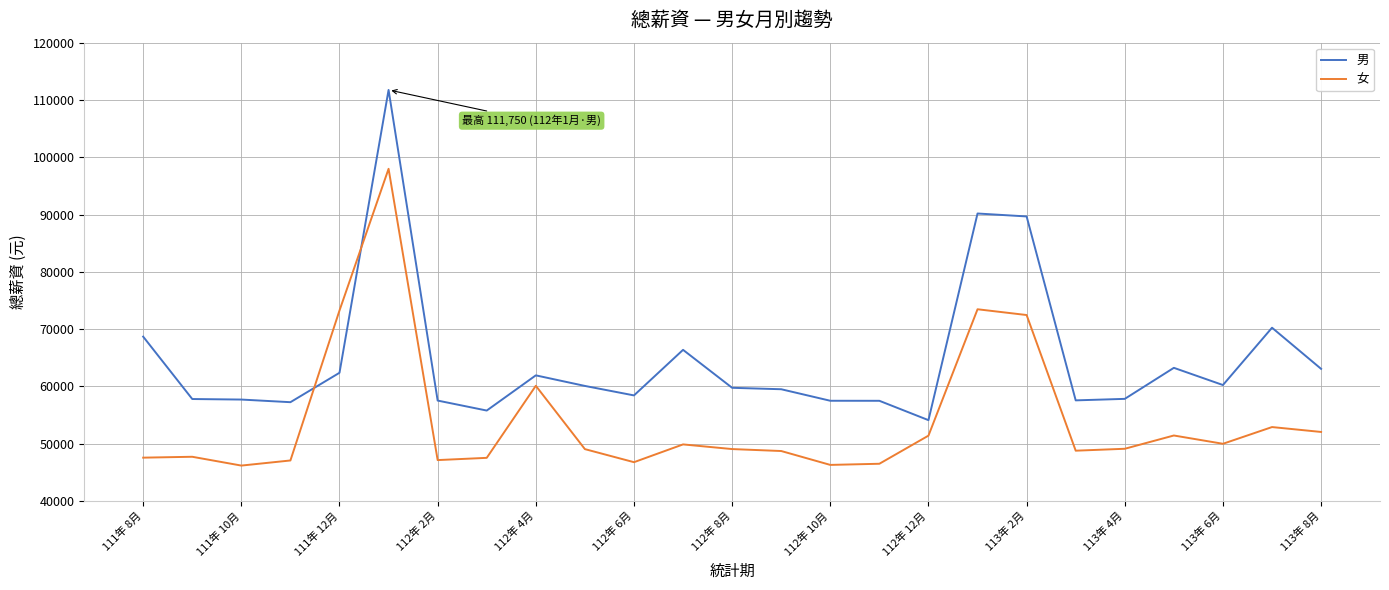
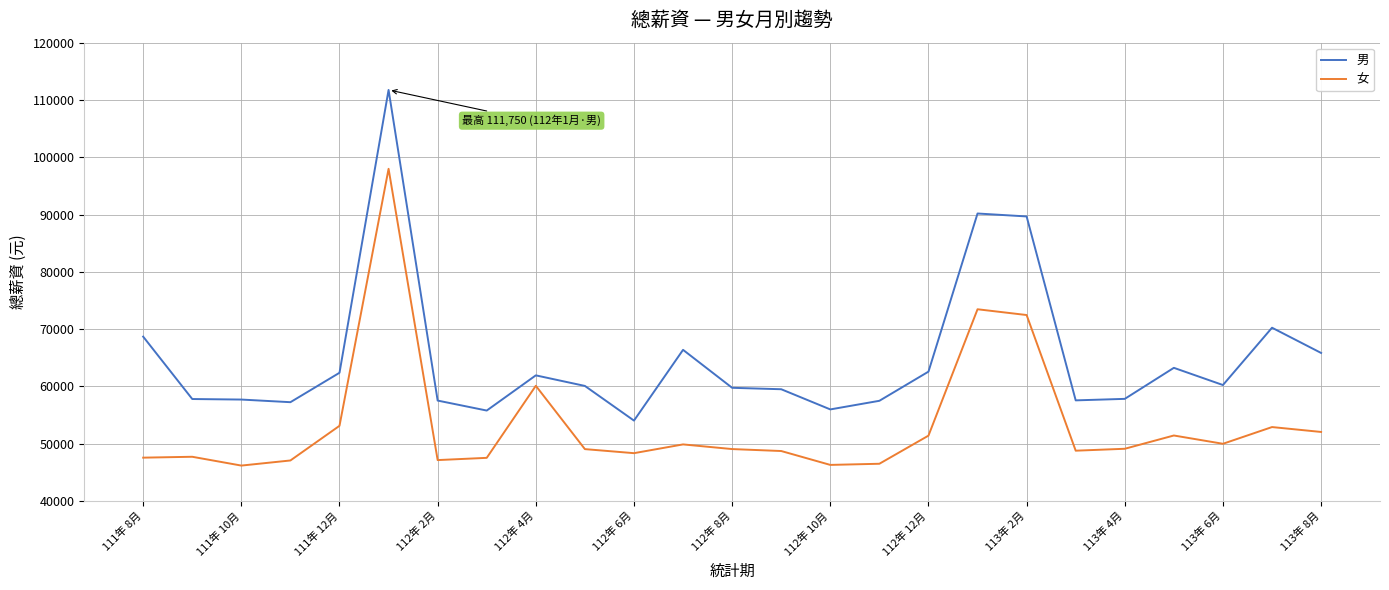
女, 111年 12月: 73000 -> 53000
男, 112年 6月: 58000 -> 54000
女, 112年 6月: 47000 -> 48000
男, 112年 10月: 57000 -> 56000
男, 112年 12月: 54000 -> 63000
男, 113年 8月: 63000 -> 66000
